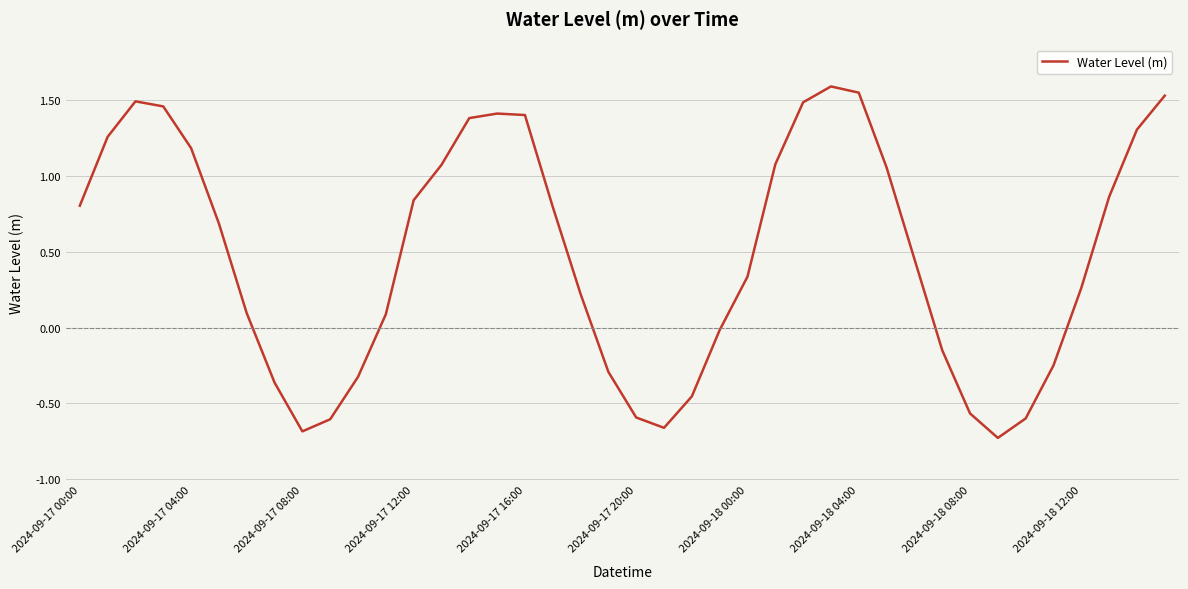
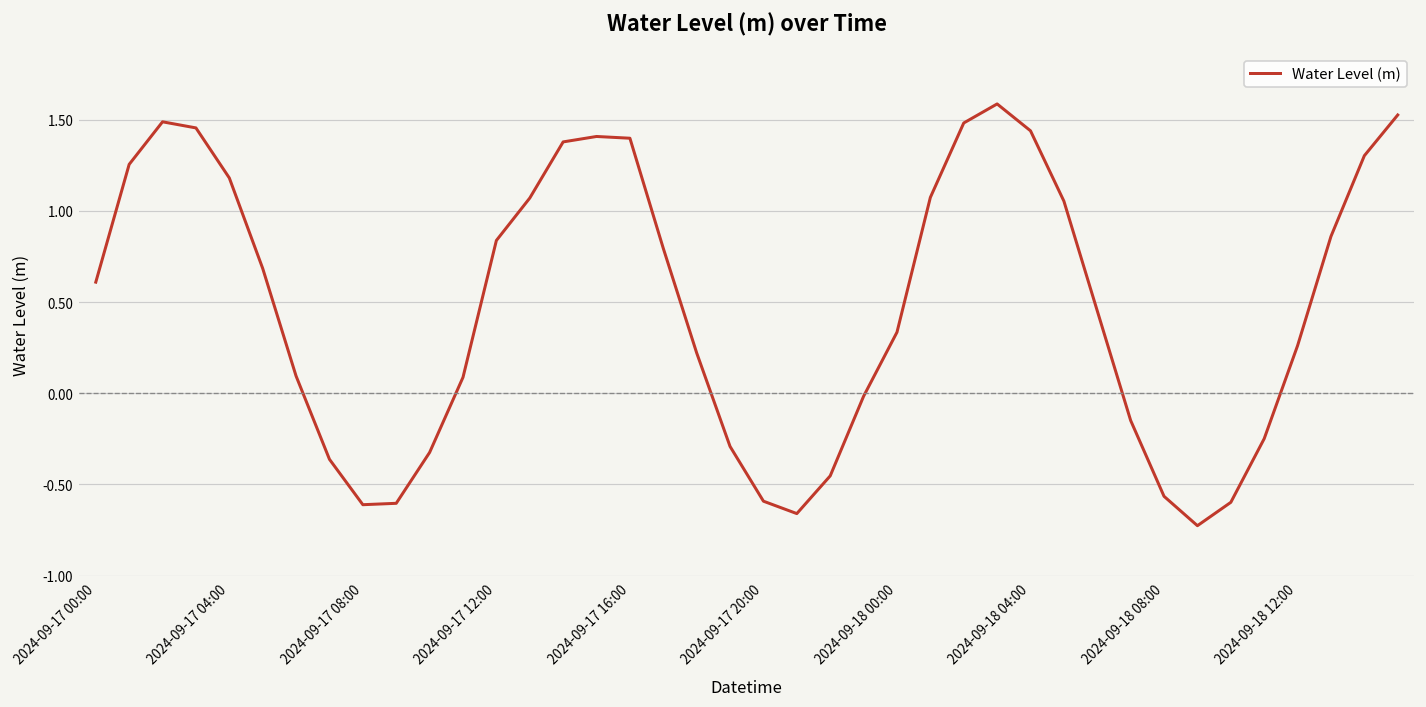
2024-09-17 00:00: 0.80 -> 0.61
2024-09-17 08:00: -0.68 -> -0.61
2024-09-18 04:00: 1.55 -> 1.44
